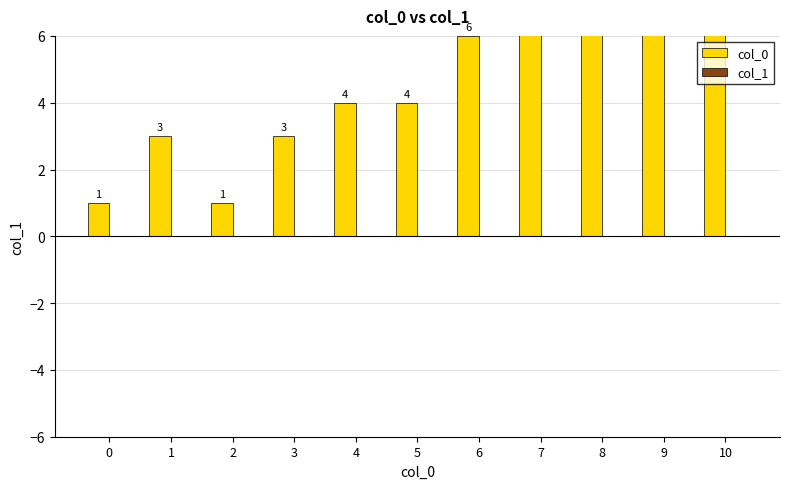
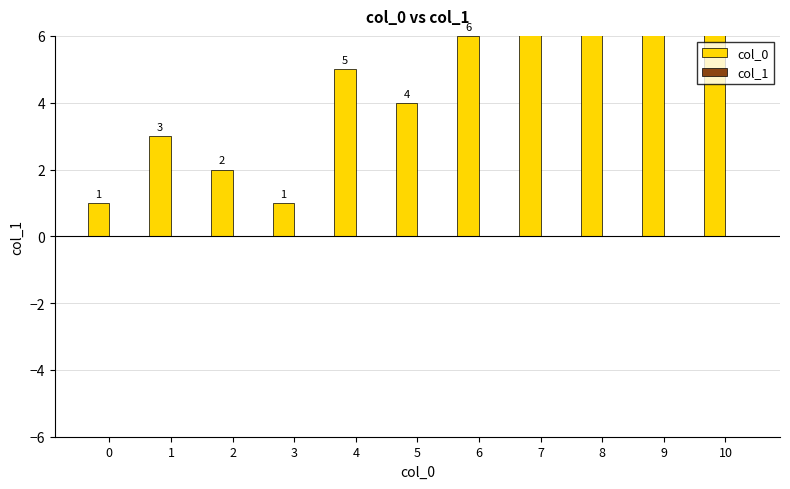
col_0, 2: 1 -> 2
col_0, 3: 3 -> 1
col_0, 4: 4 -> 5
